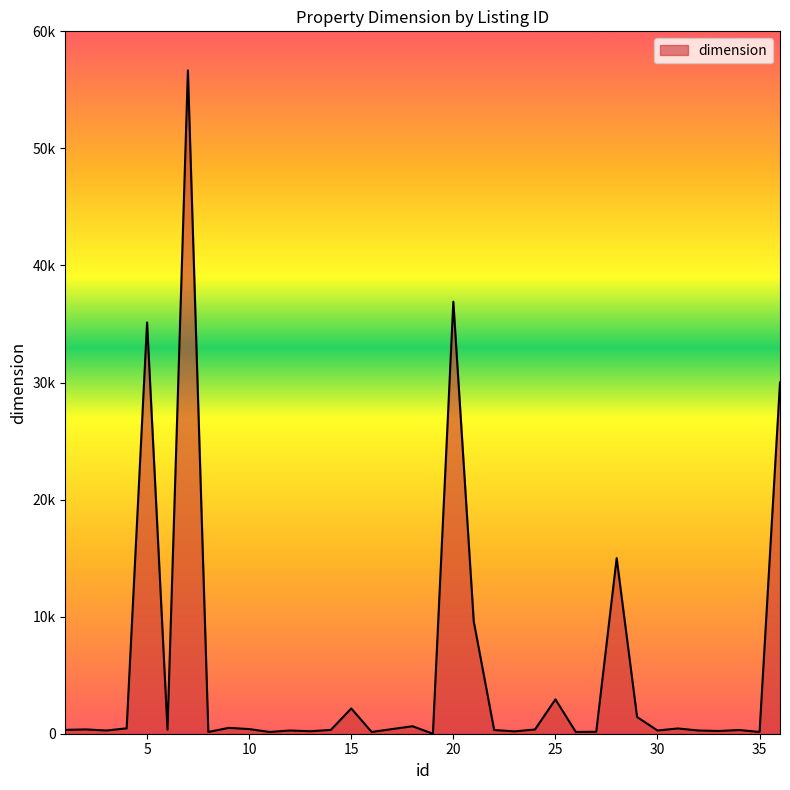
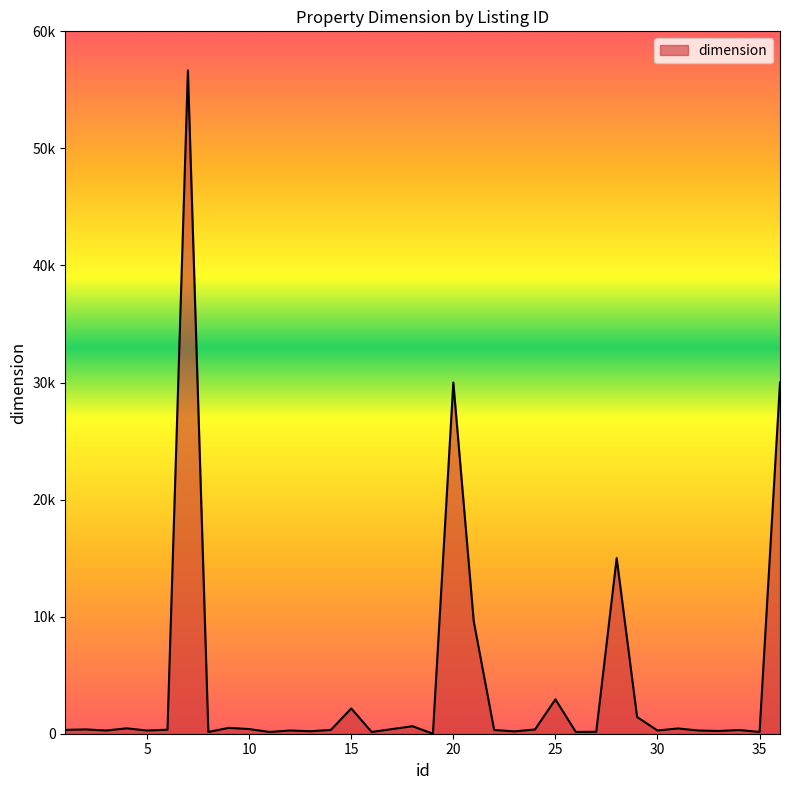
5: 35100 -> 300
20: 36900 -> 30000
